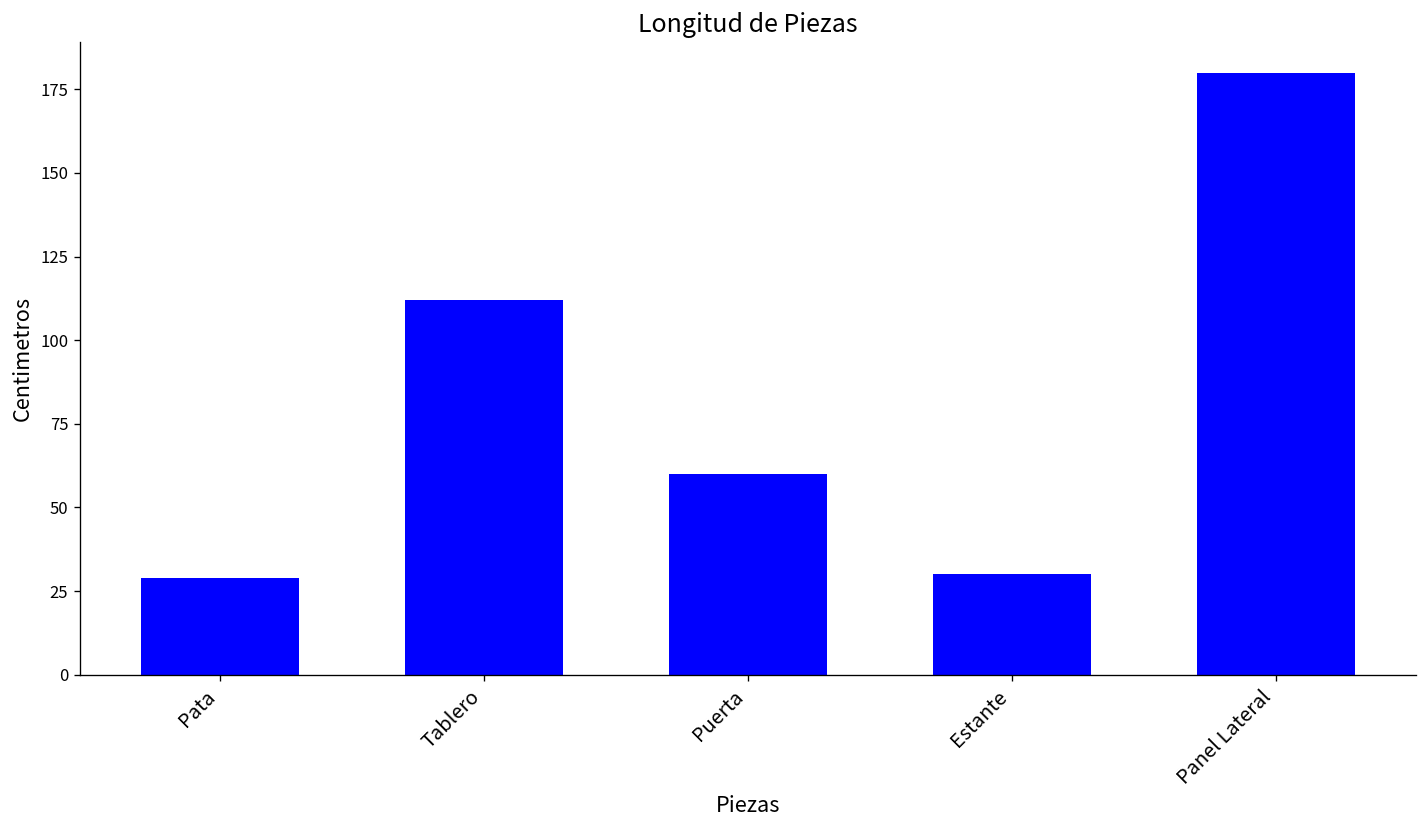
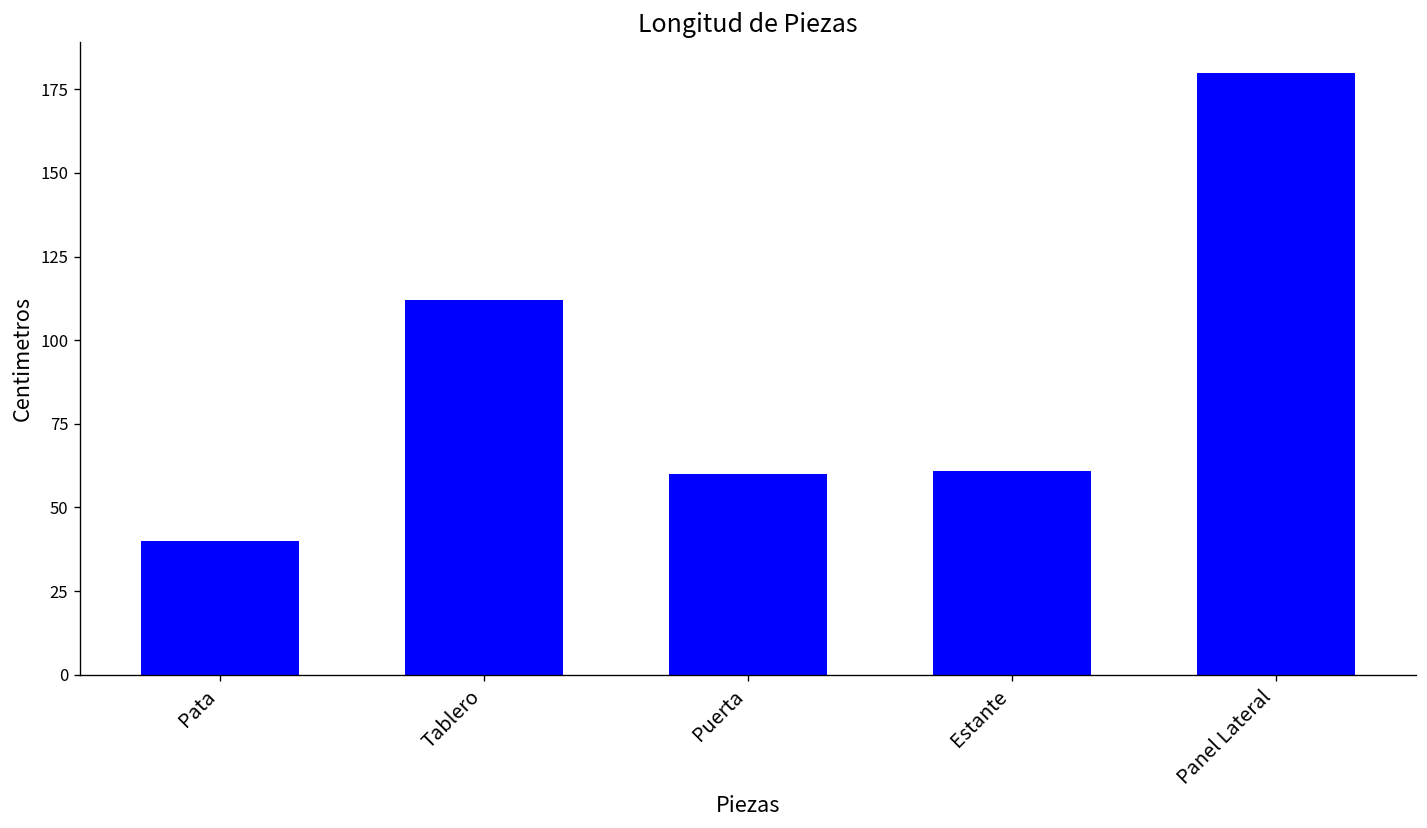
Pata: 29 -> 40
Estante: 30 -> 61
